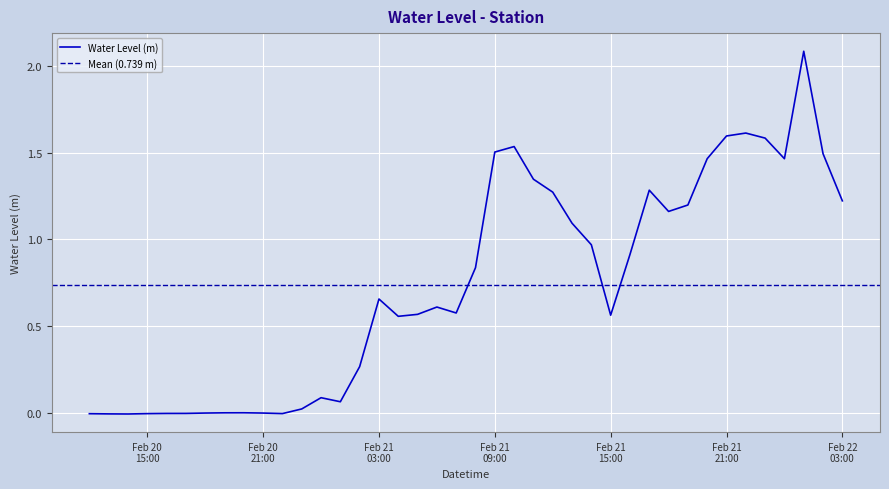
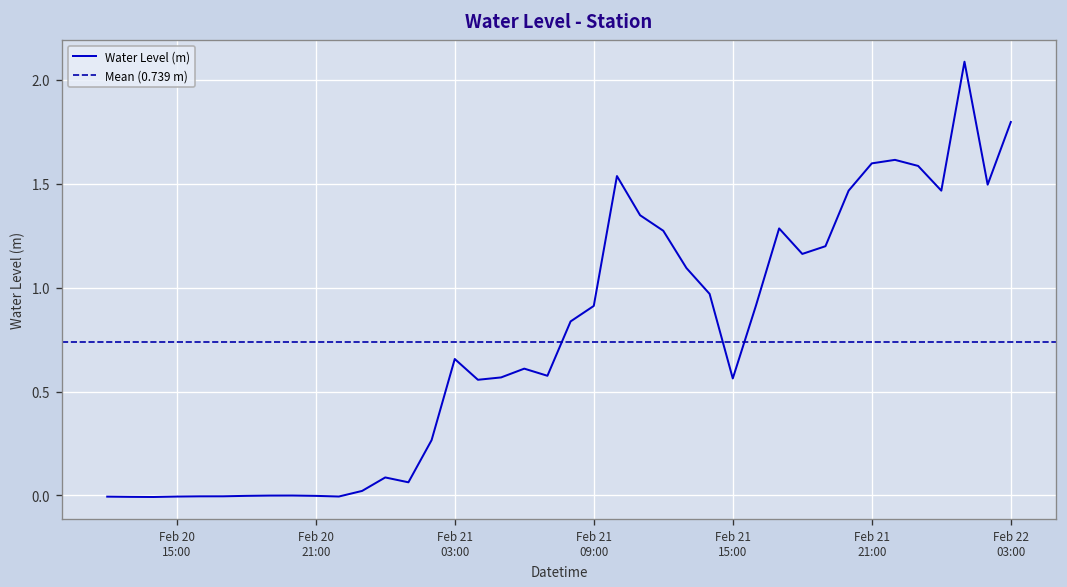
Feb 21 09:00: 1.50 -> 0.91
Feb 22 03:00: 1.22 -> 1.80
